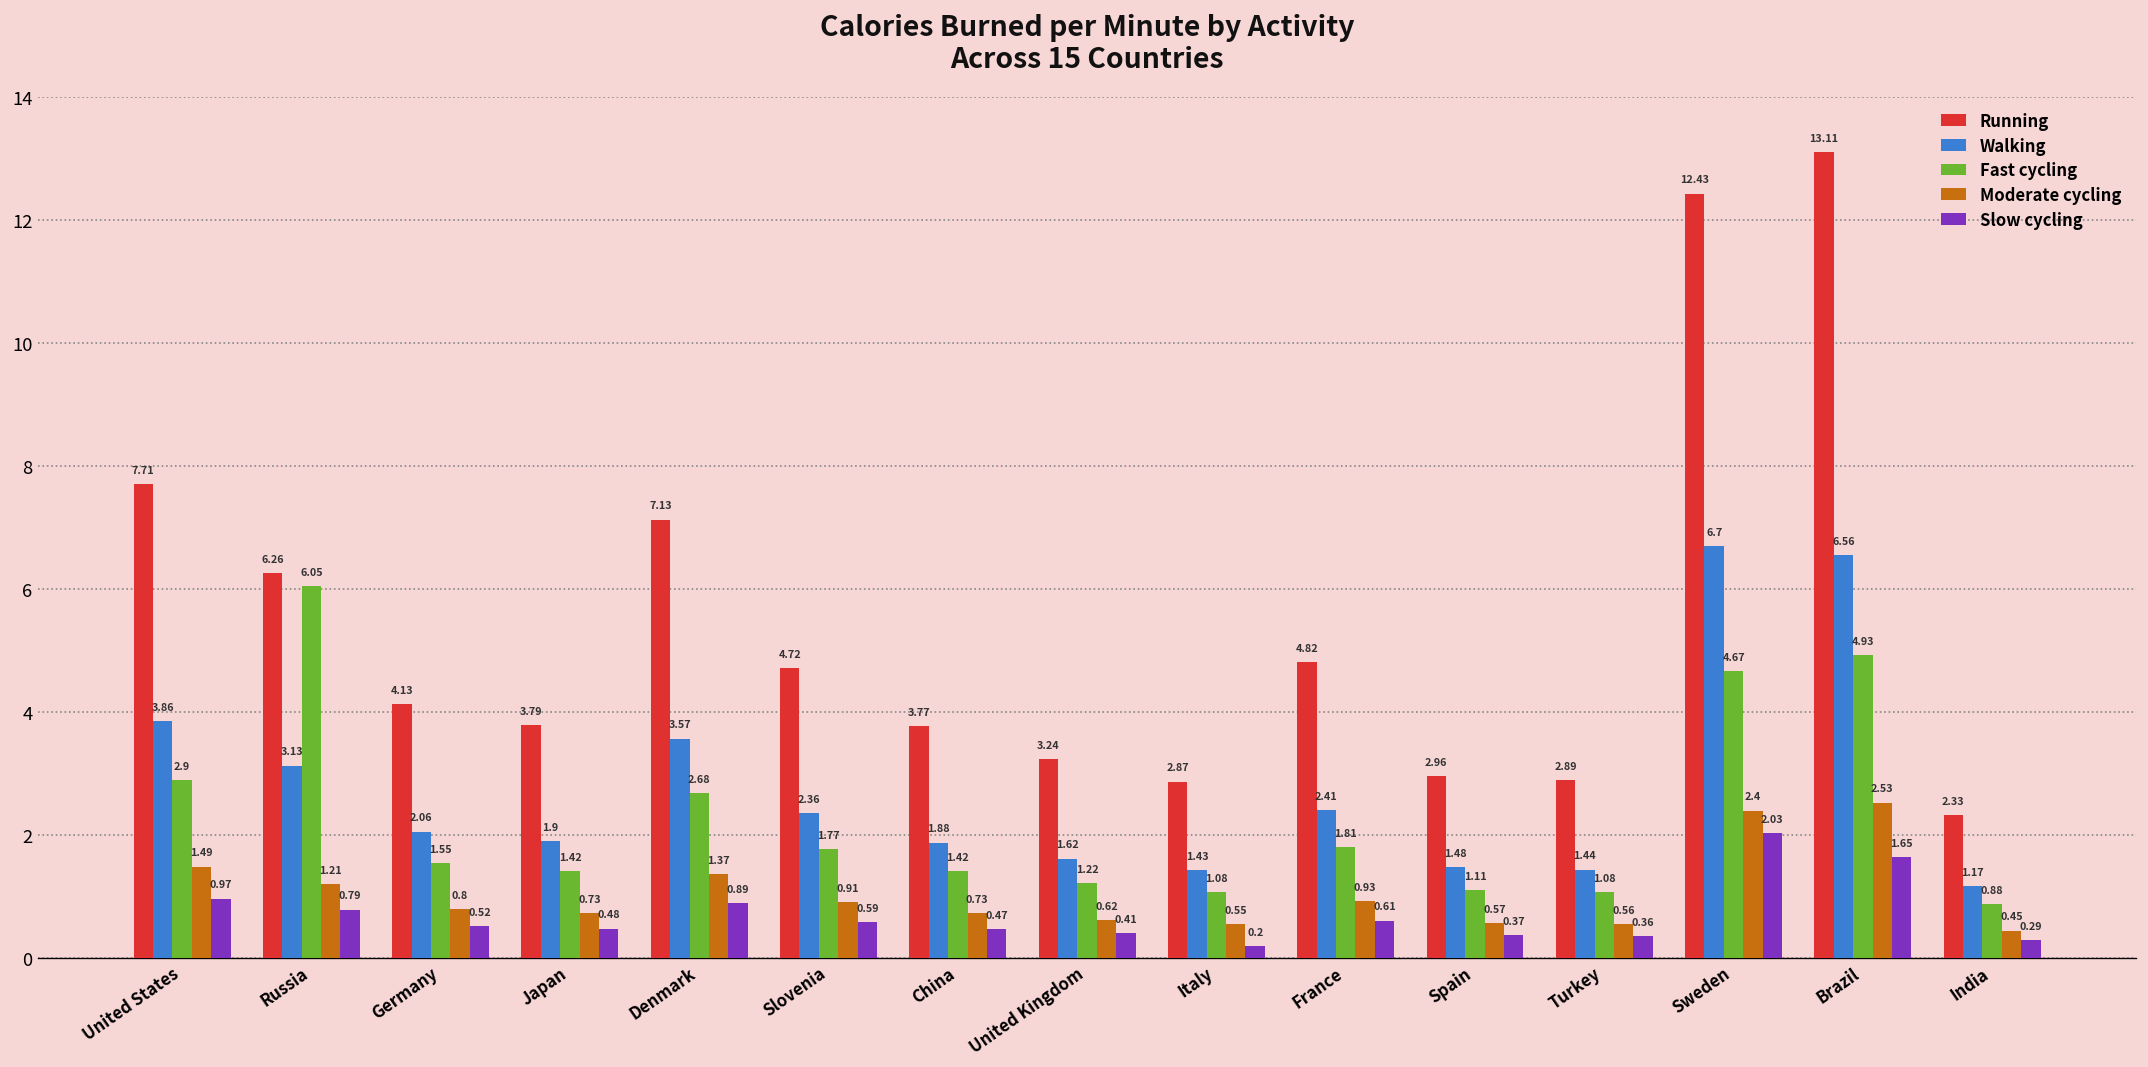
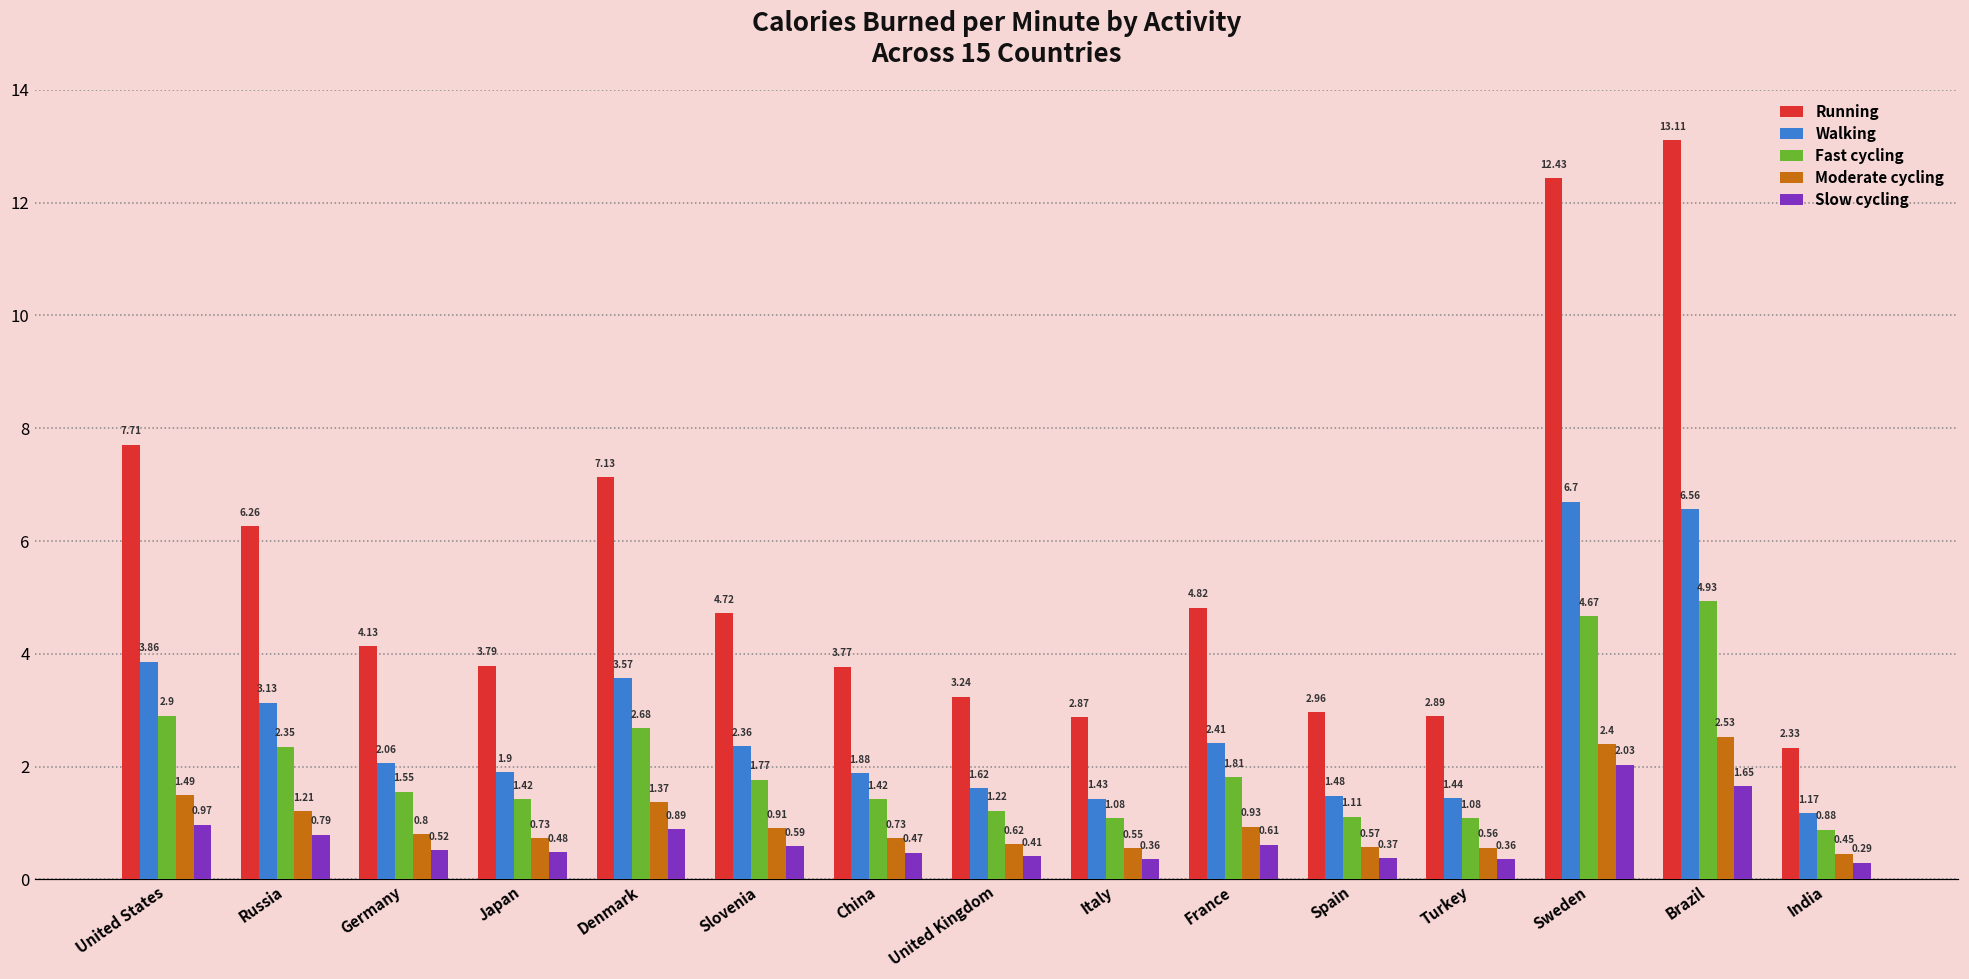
Fast cycling, Russia: 6.05 -> 2.35
Slow cycling, Italy: 0.2 -> 0.36
